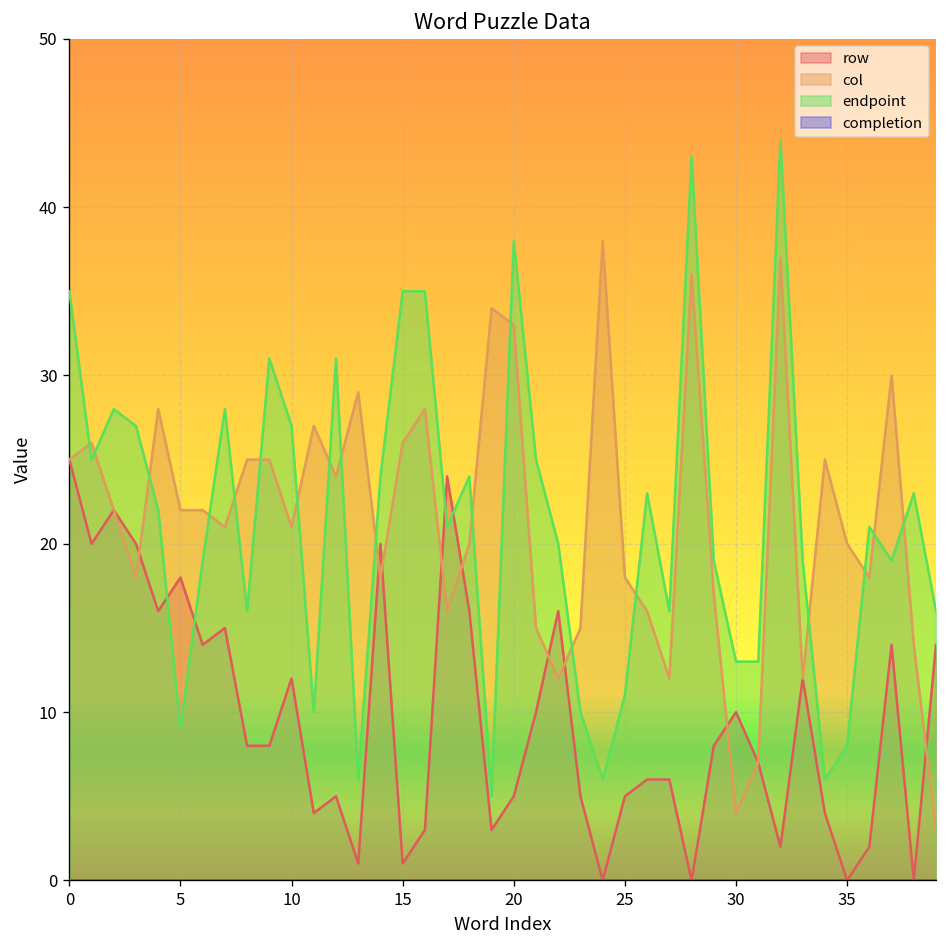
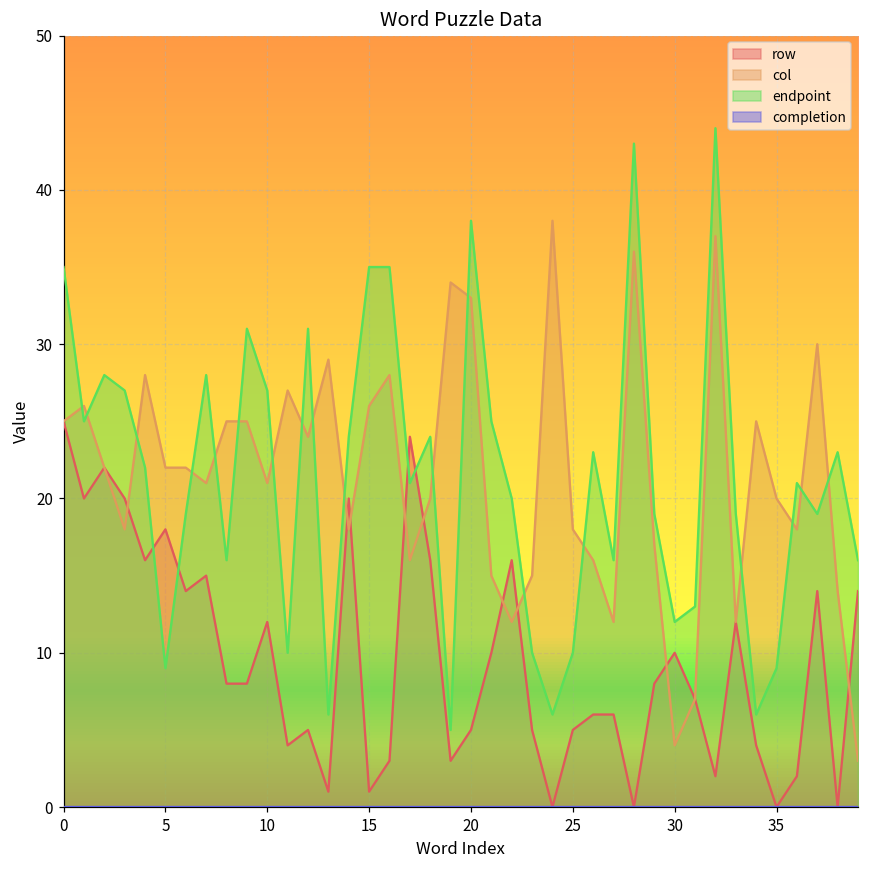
endpoint, 25: 11 -> 10
endpoint, 30: 13 -> 12
endpoint, 35: 8 -> 9
